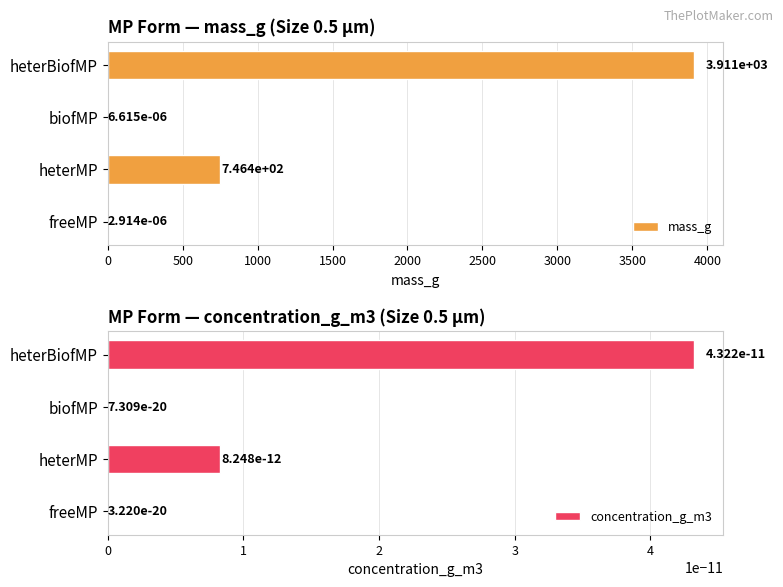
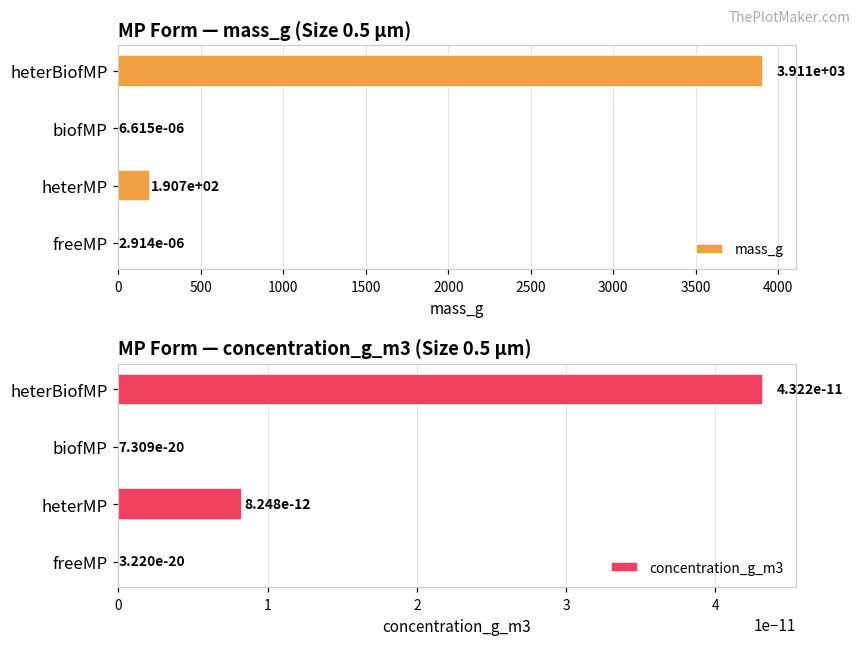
MP Form — mass_g (Size 0.5 µm), heterMP: 7.464e+02 -> 1.907e+02
